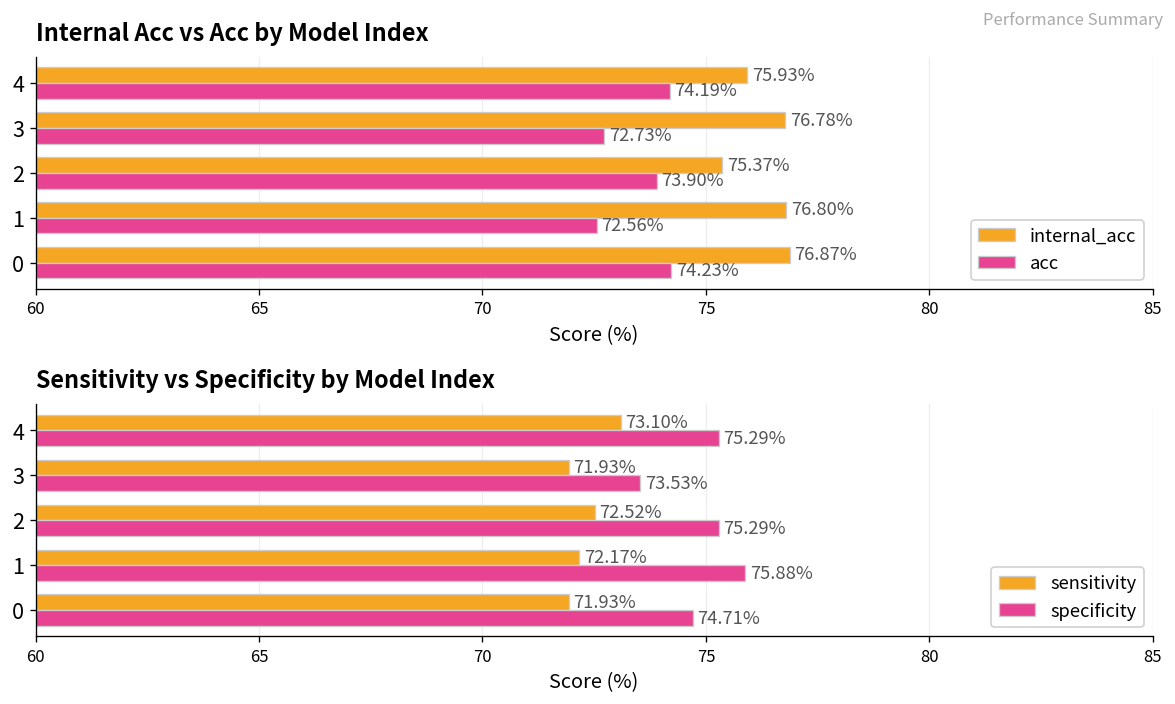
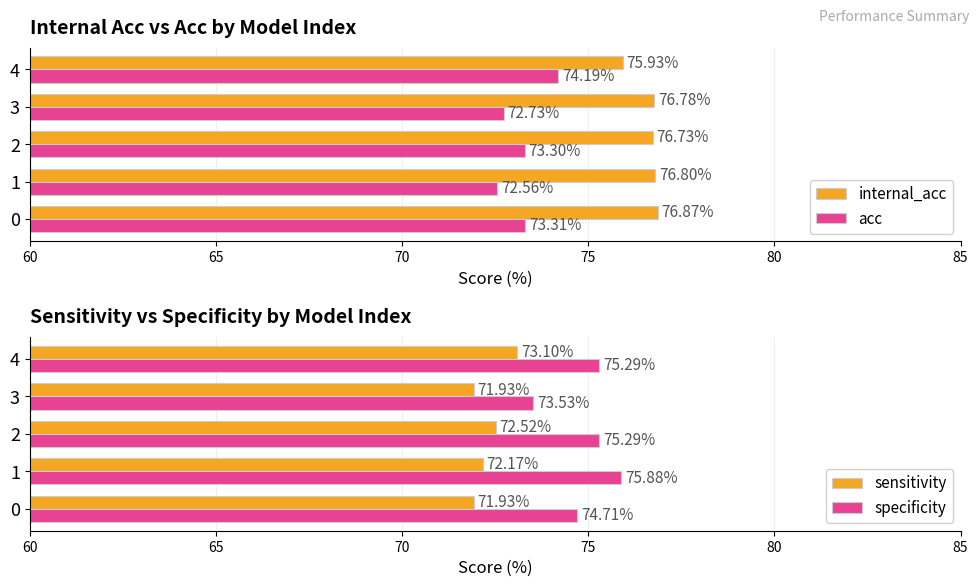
Internal Acc vs Acc by Model Index, internal_acc, 2: 75.37% -> 76.73%
Internal Acc vs Acc by Model Index, acc, 2: 73.90% -> 73.30%
Internal Acc vs Acc by Model Index, acc, 0: 74.23% -> 73.31%
